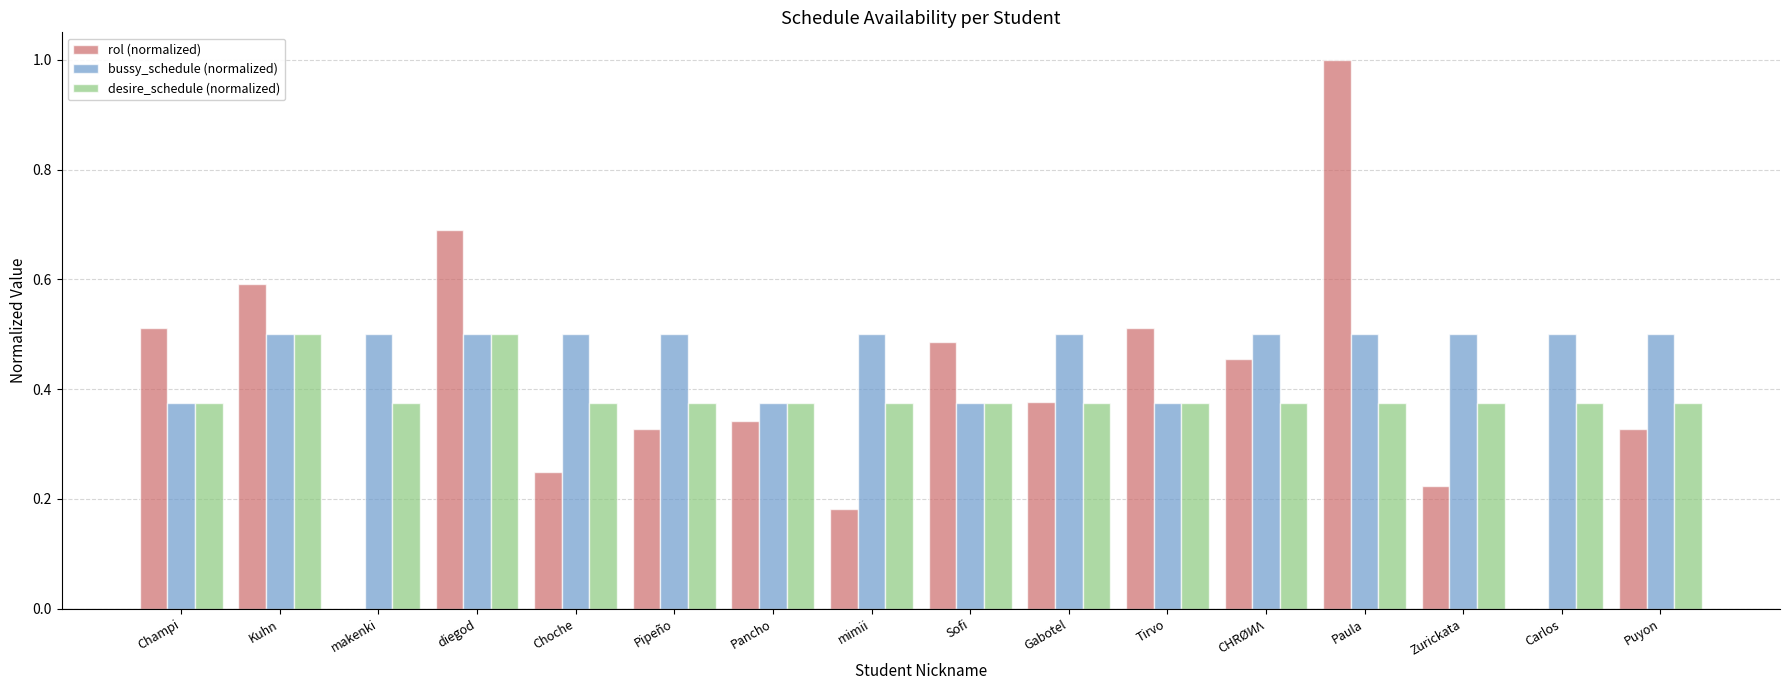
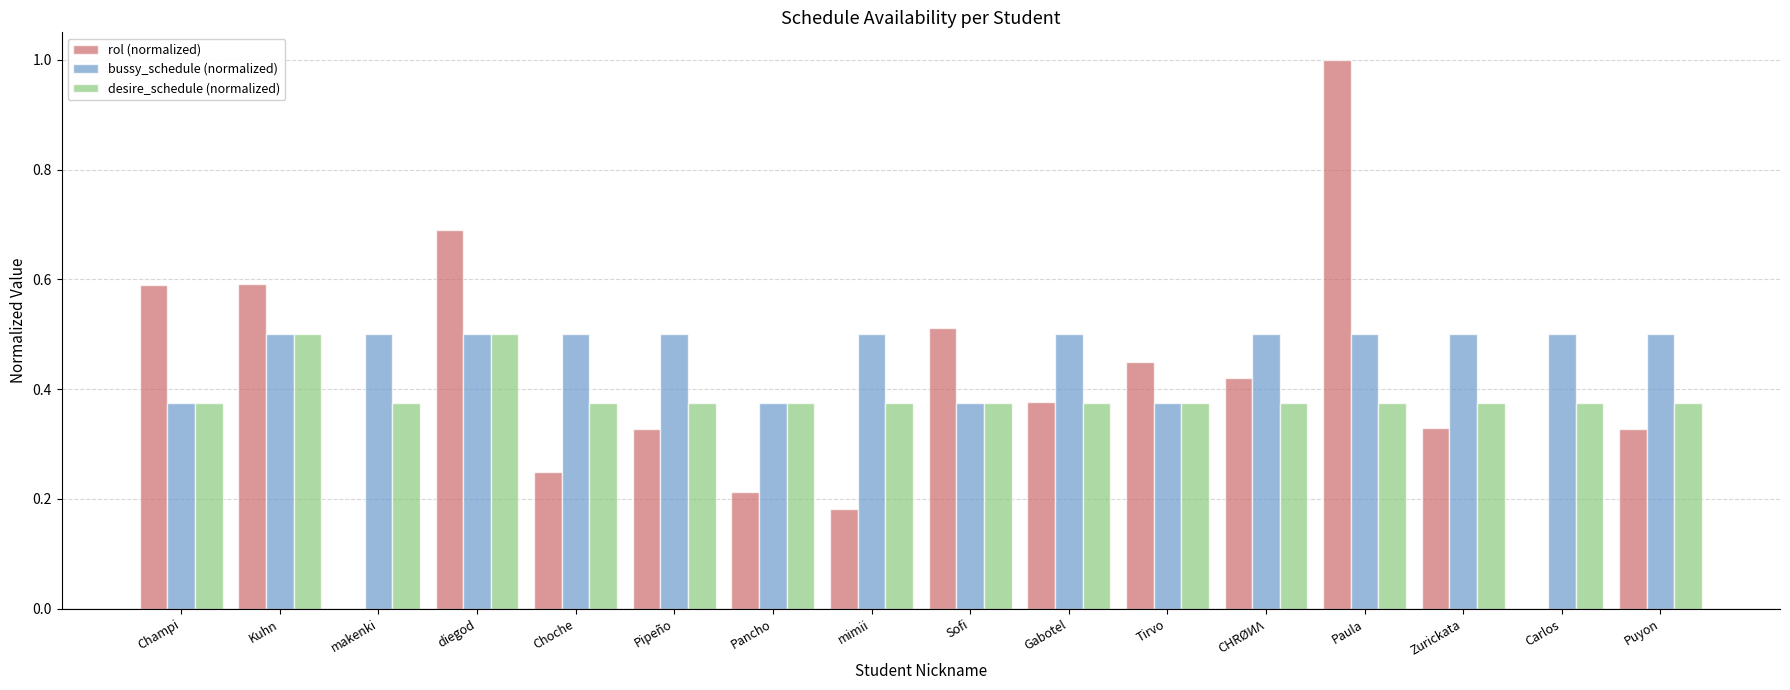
rol (normalized), Champi: 0.51 -> 0.59
rol (normalized), Pancho: 0.34 -> 0.21
rol (normalized), Sofi: 0.49 -> 0.51
rol (normalized), Tirvo: 0.51 -> 0.45
rol (normalized), CHRØИΛ: 0.45 -> 0.42
rol (normalized), Zurickata: 0.22 -> 0.33
